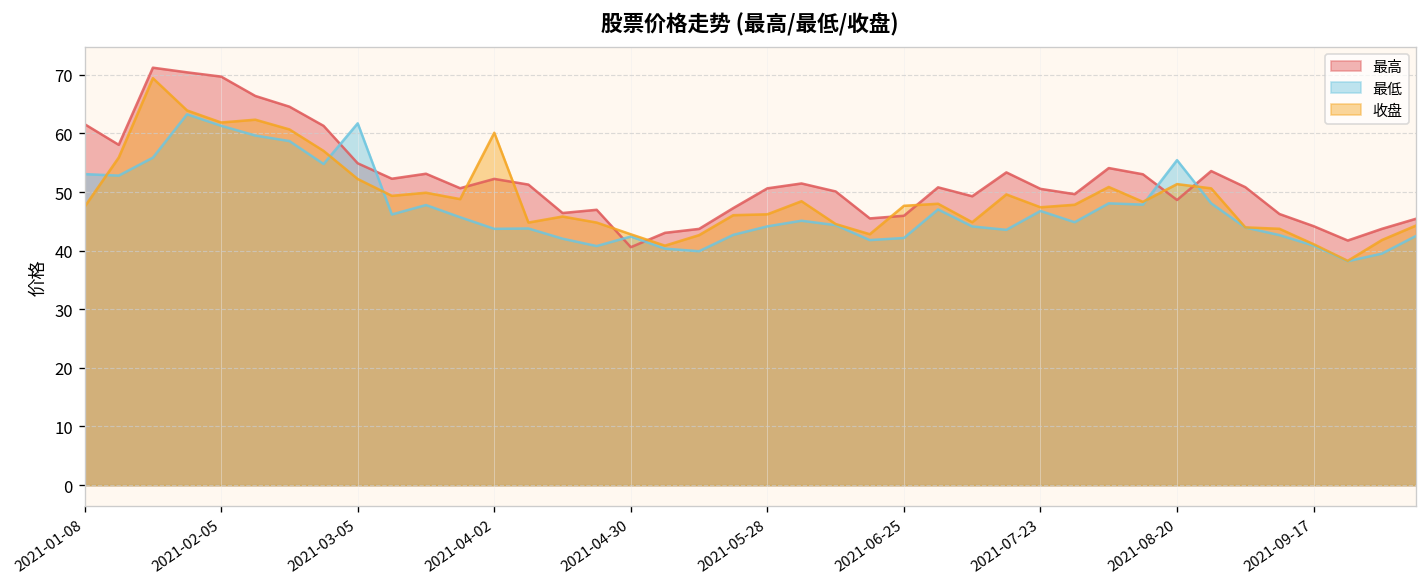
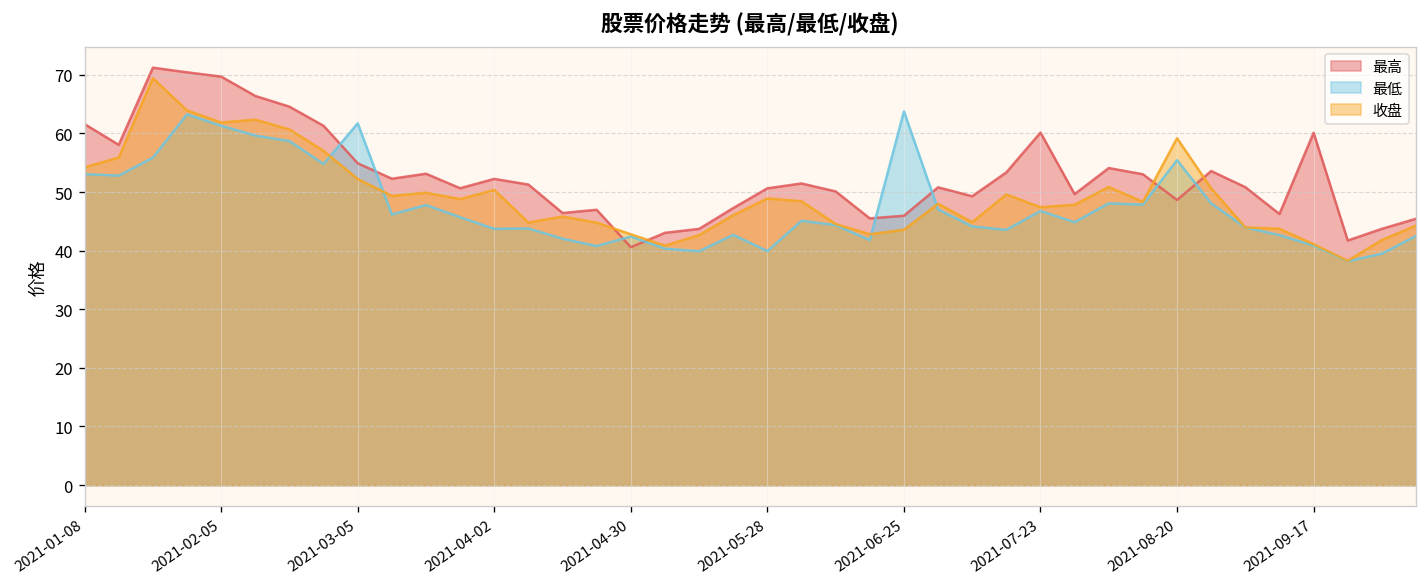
收盘, 2021-01-08: 47 -> 54
收盘, 2021-04-02: 60 -> 50
最低, 2021-05-28: 44 -> 40
收盘, 2021-05-28: 46 -> 49
最低, 2021-06-25: 42 -> 64
收盘, 2021-06-25: 48 -> 44
最高, 2021-07-23: 51 -> 60
收盘, 2021-08-20: 51 -> 59
最高, 2021-09-17: 44 -> 60
